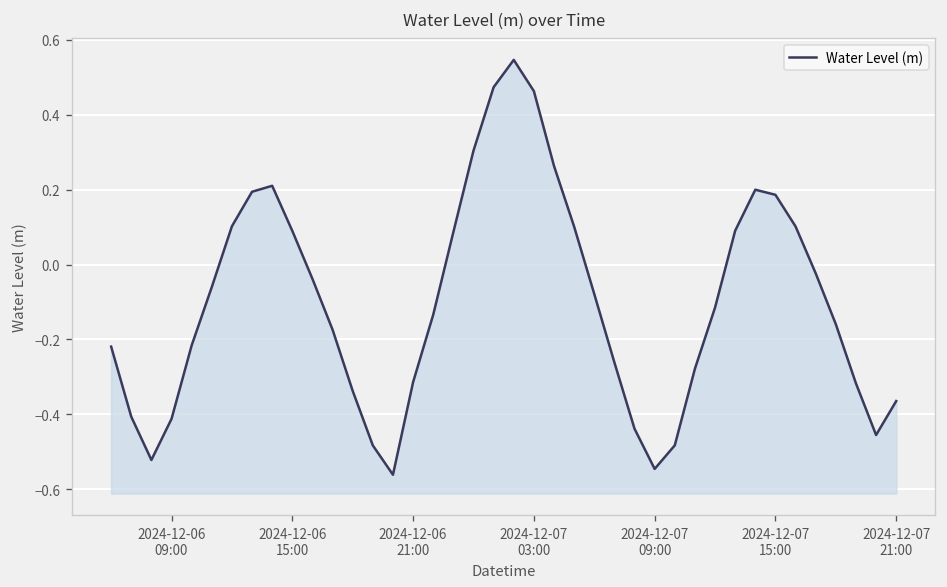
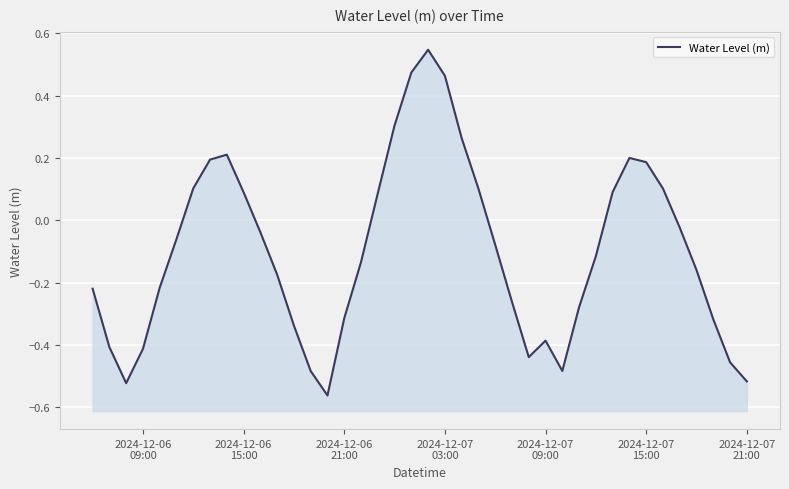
2024-12-07 09:00: -0.55 -> -0.39
2024-12-07 21:00: -0.36 -> -0.52
